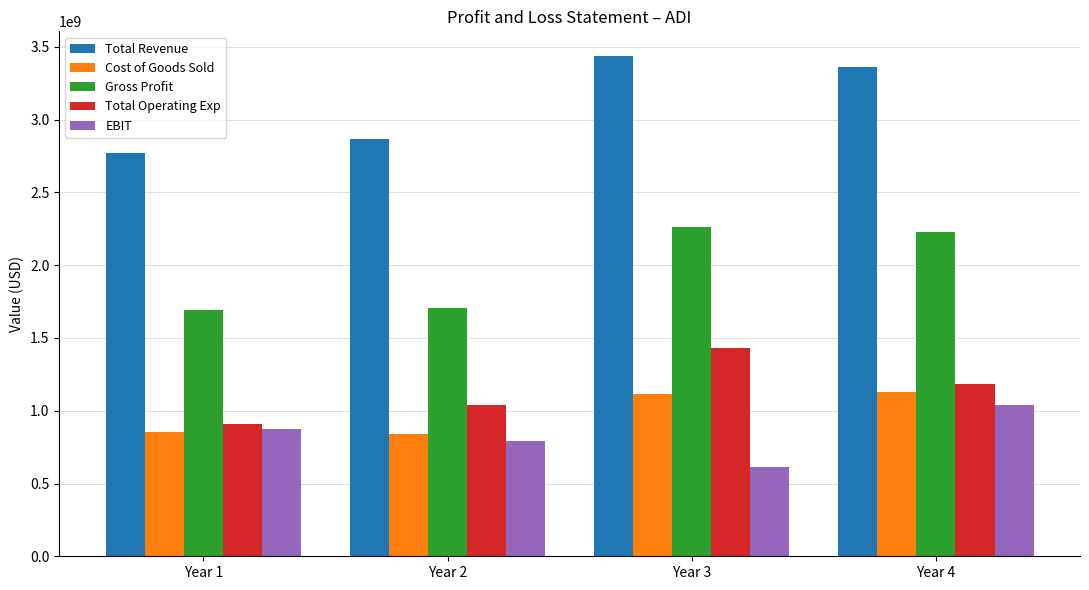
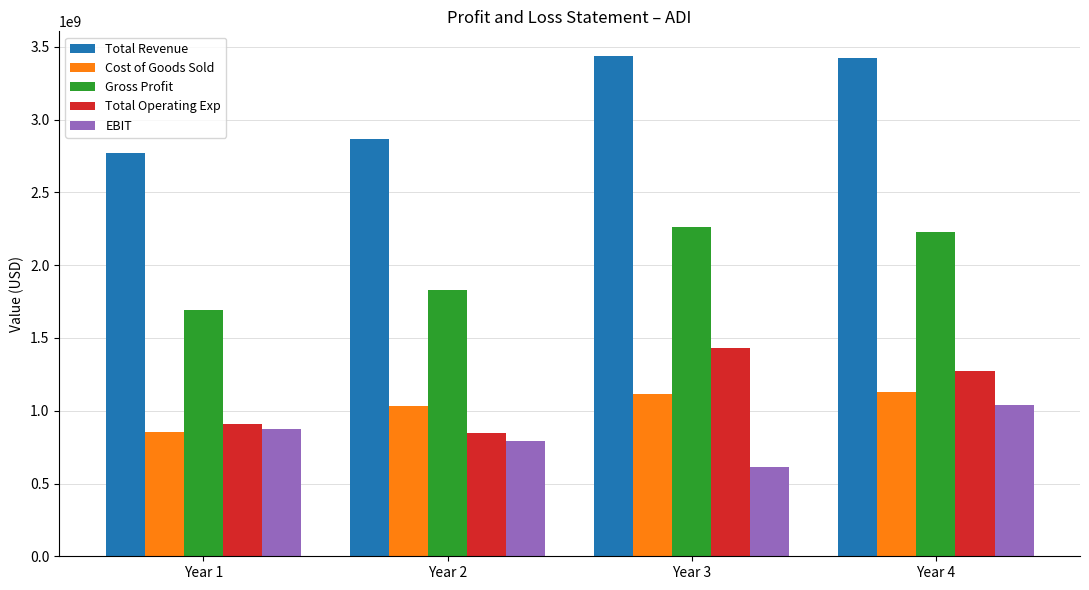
Cost of Goods Sold, Year 2: 840000000 -> 1030000000
Gross Profit, Year 2: 1710000000 -> 1830000000
Total Operating Exp, Year 2: 1040000000 -> 850000000
Total Revenue, Year 4: 3360000000 -> 3420000000
Total Operating Exp, Year 4: 1190000000 -> 1270000000
